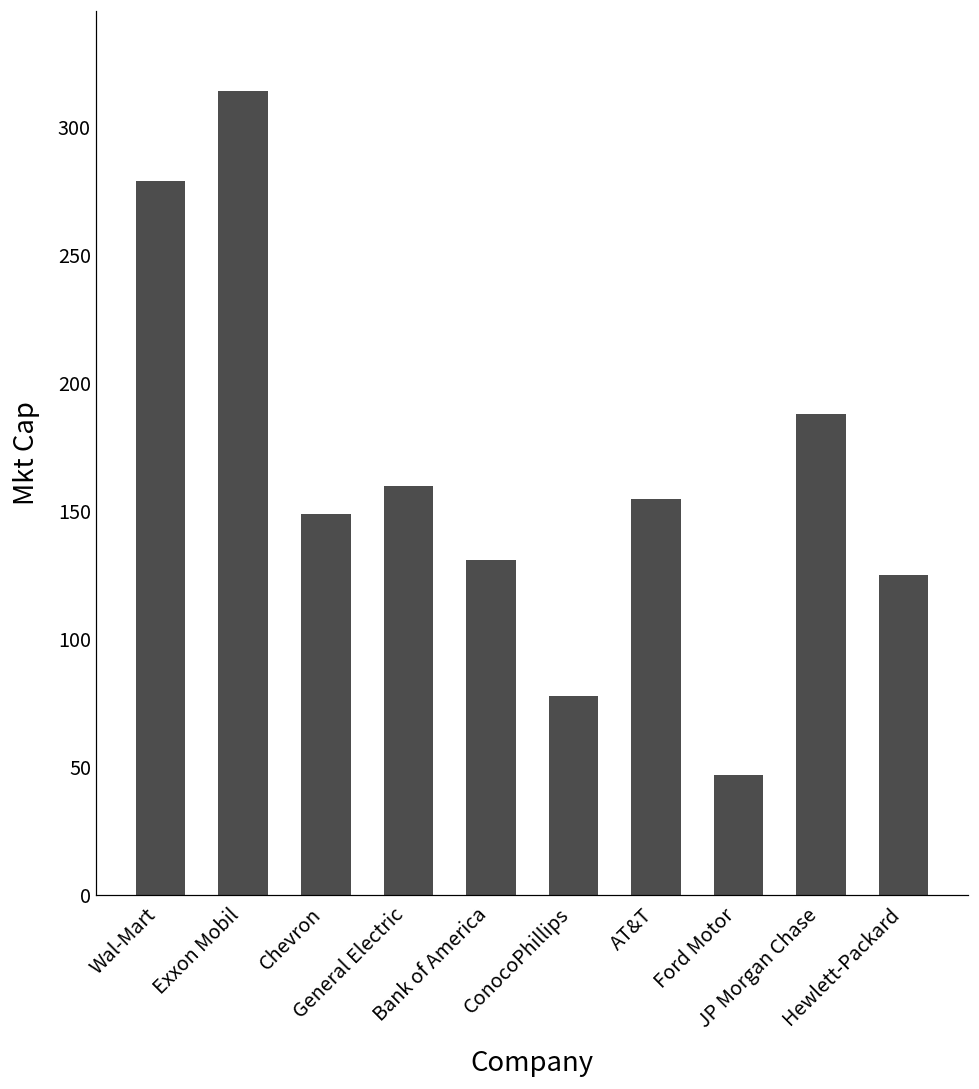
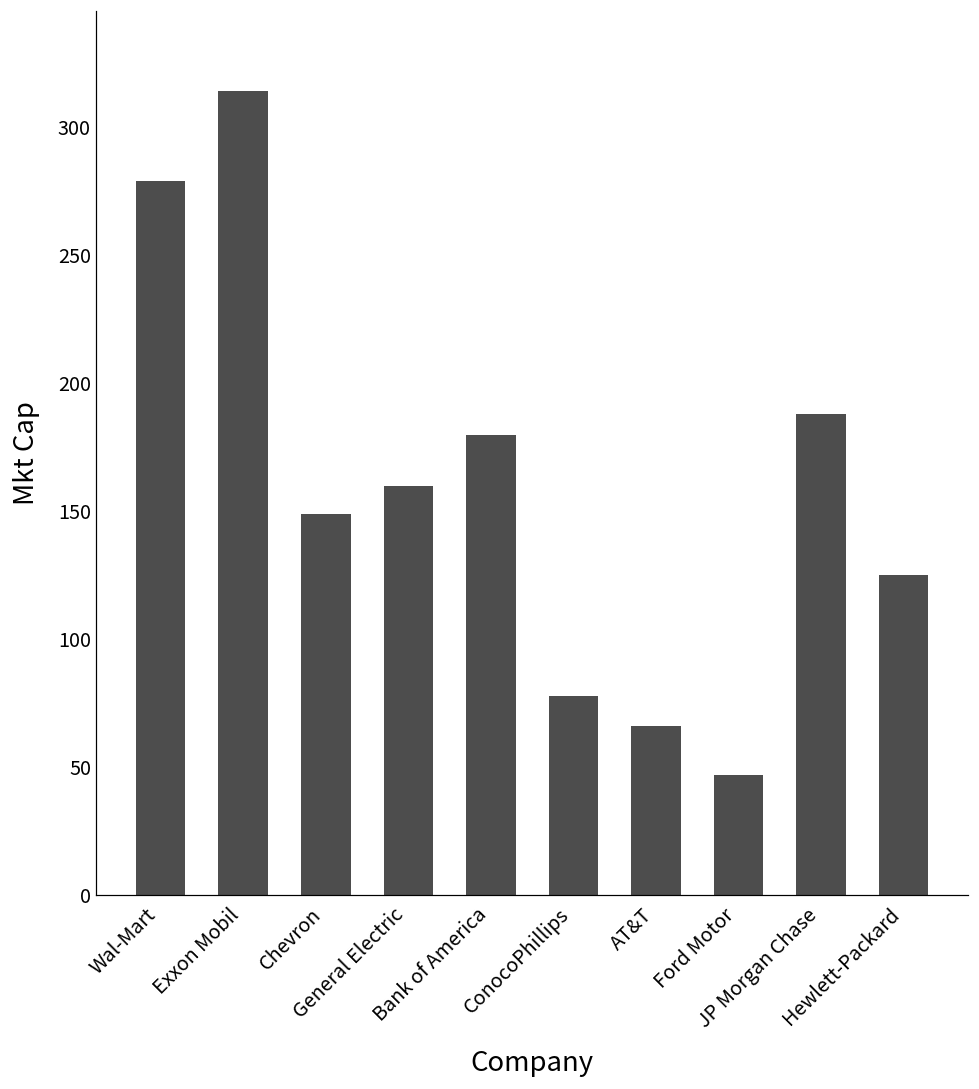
Bank of America: 131 -> 180
AT&T: 155 -> 66
